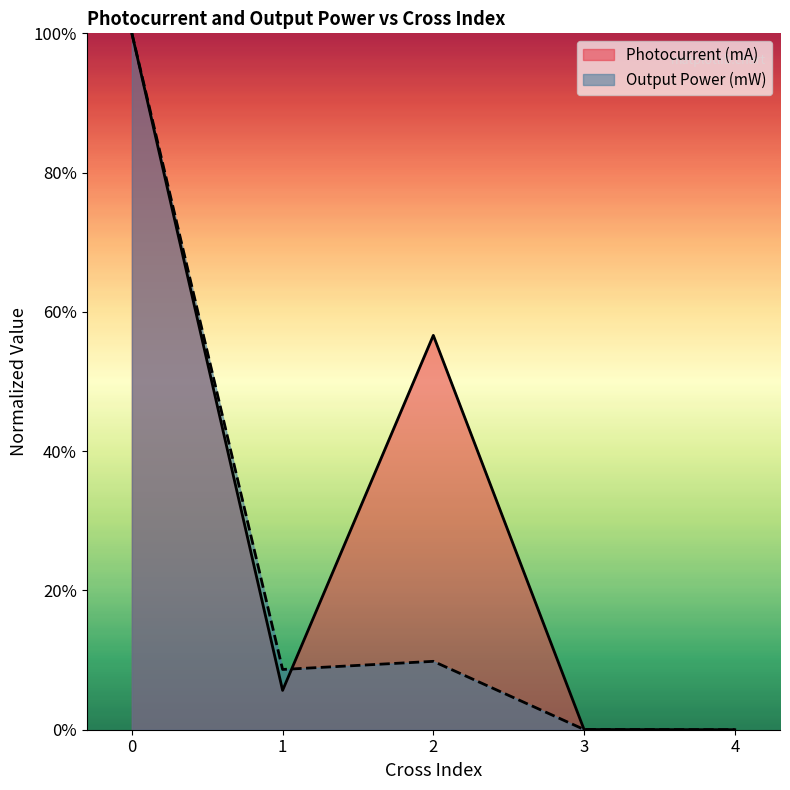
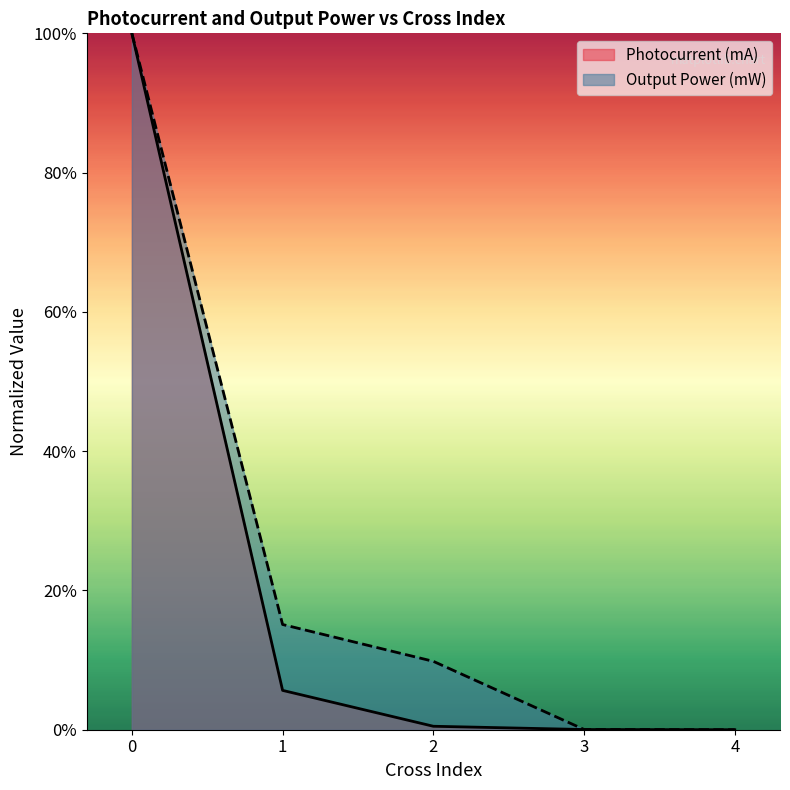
Output Power (mW), 1: 9% -> 15%
Photocurrent (mA), 2: 57% -> 0%
